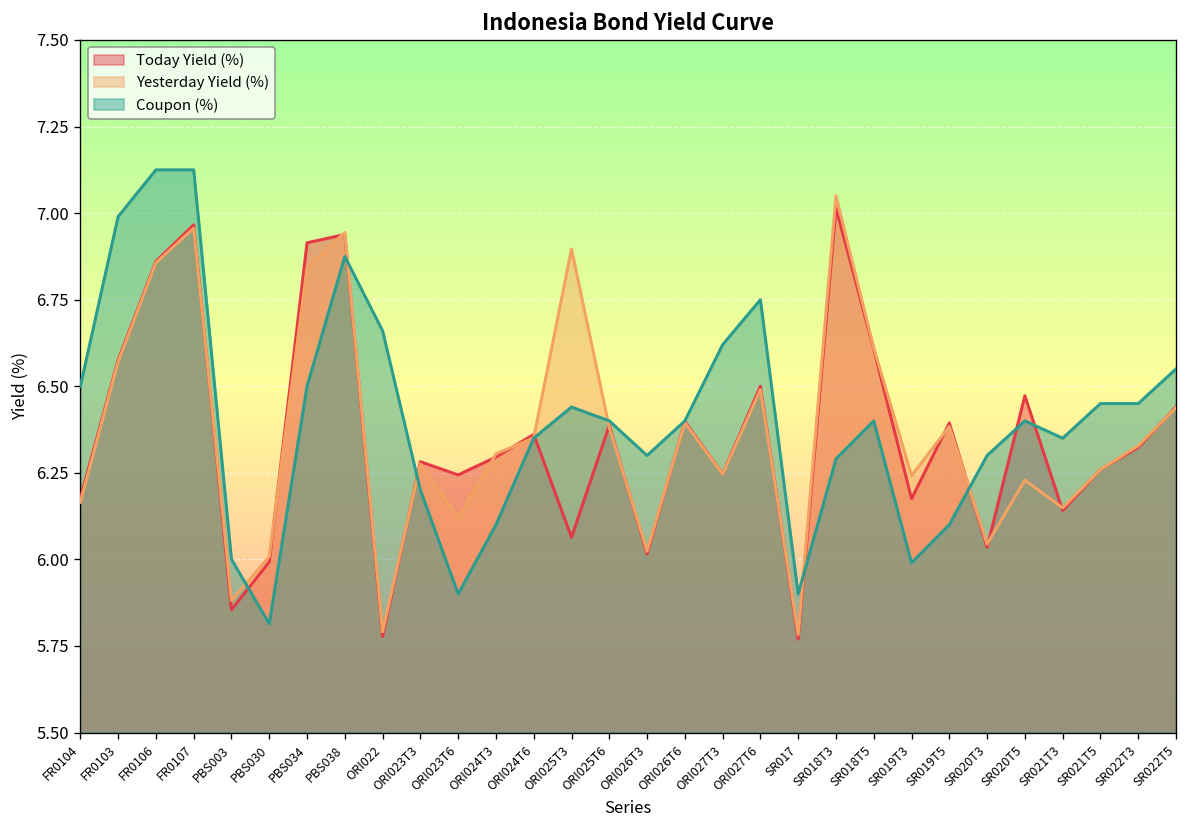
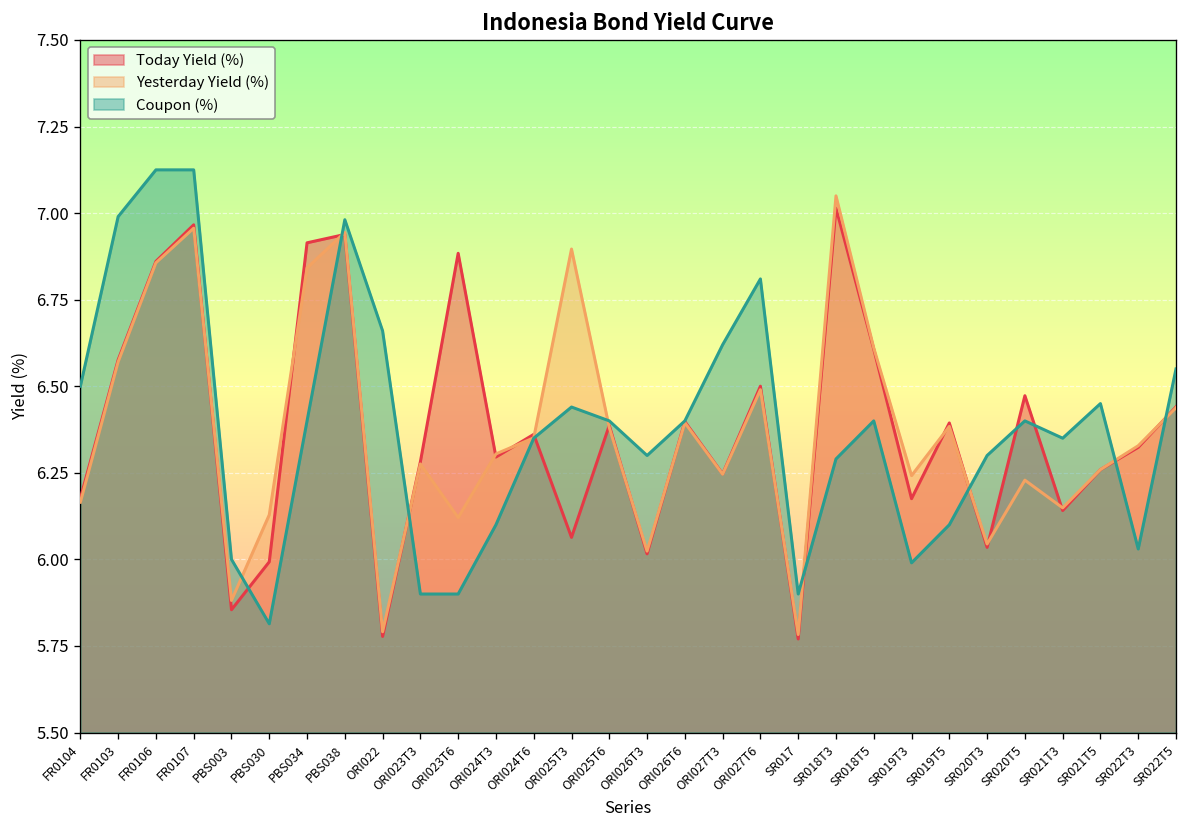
Yesterday Yield (%), PBS030: 6.01 -> 6.13
Coupon (%), PBS034: 6.5 -> 6.4
Coupon (%), PBS038: 6.88 -> 6.98
Coupon (%), ORI023T3: 6.2 -> 5.9
Today Yield (%), ORI023T6: 6.24 -> 6.88
Coupon (%), ORI027T6: 6.75 -> 6.81
Coupon (%), SR022T3: 6.45 -> 6.03
